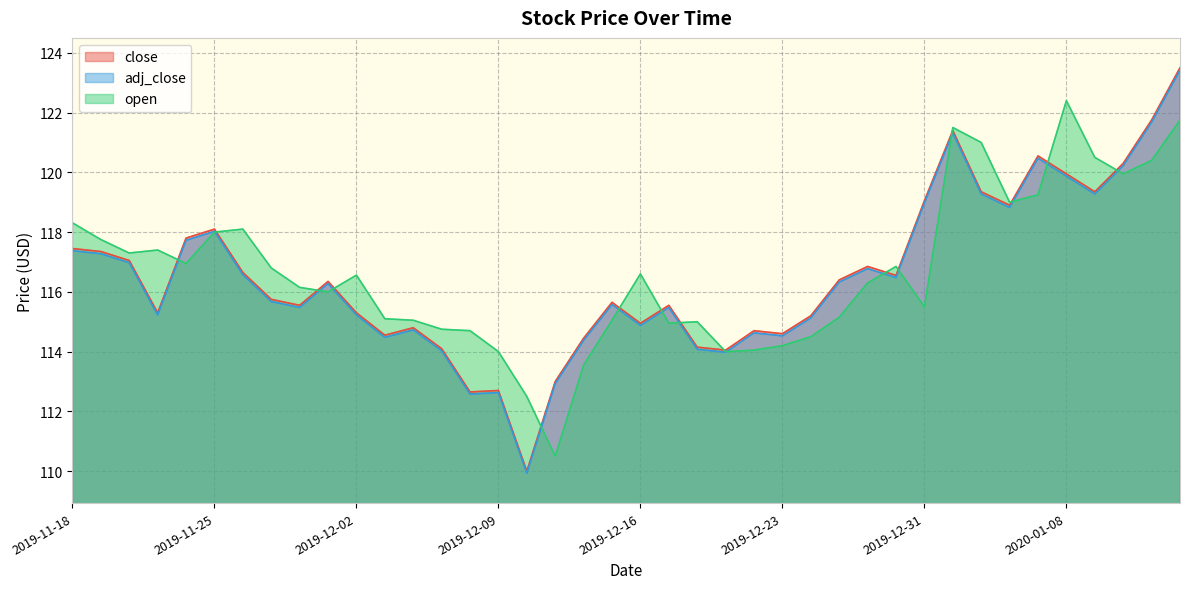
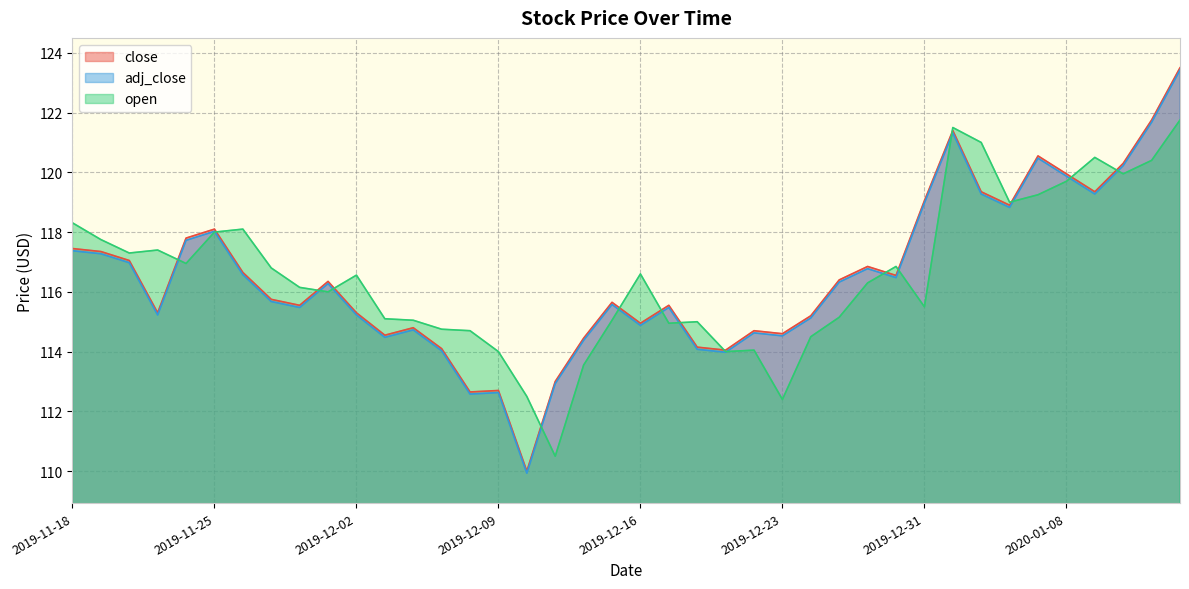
open, 2019-12-23: 114.2 -> 112.4
open, 2020-01-08: 122.4 -> 119.7
